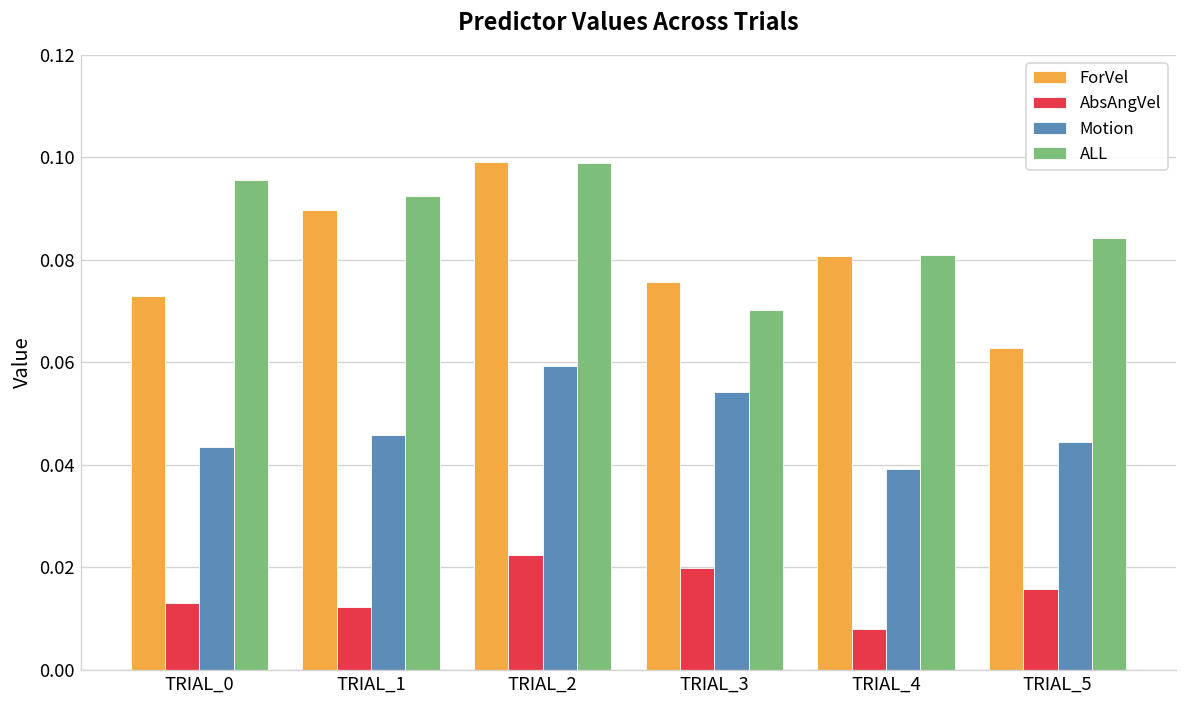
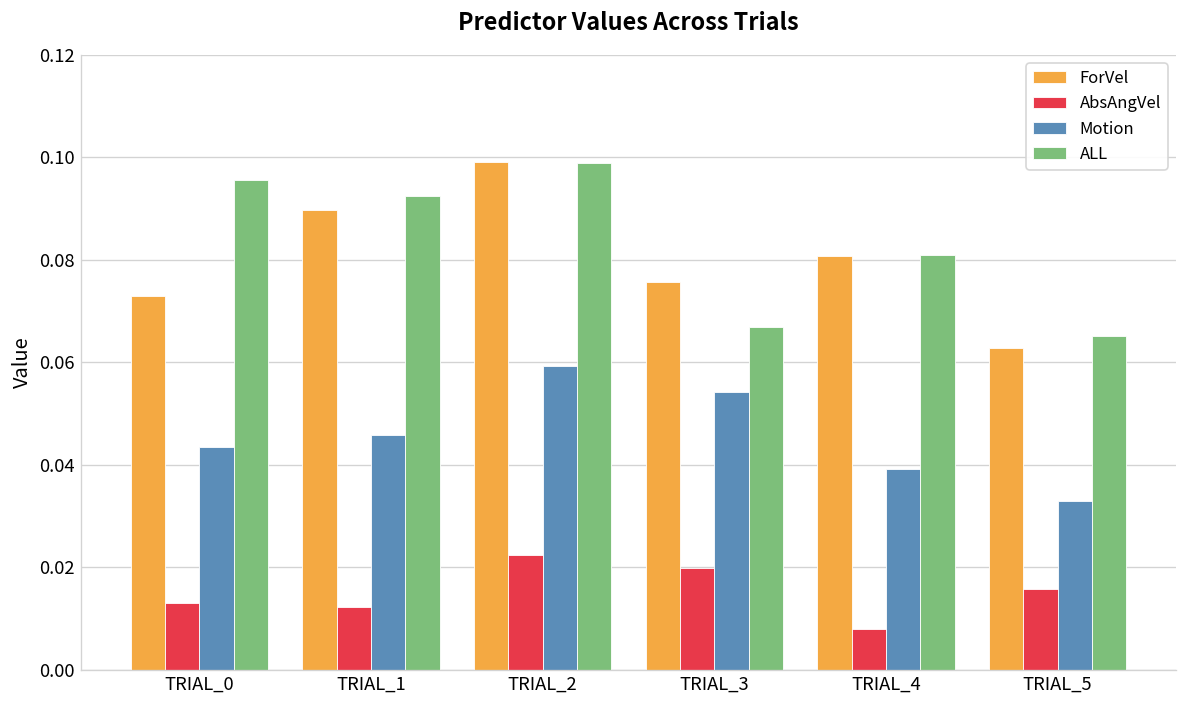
ALL, TRIAL_3: 0.070 -> 0.067
Motion, TRIAL_5: 0.045 -> 0.033
ALL, TRIAL_5: 0.084 -> 0.065
